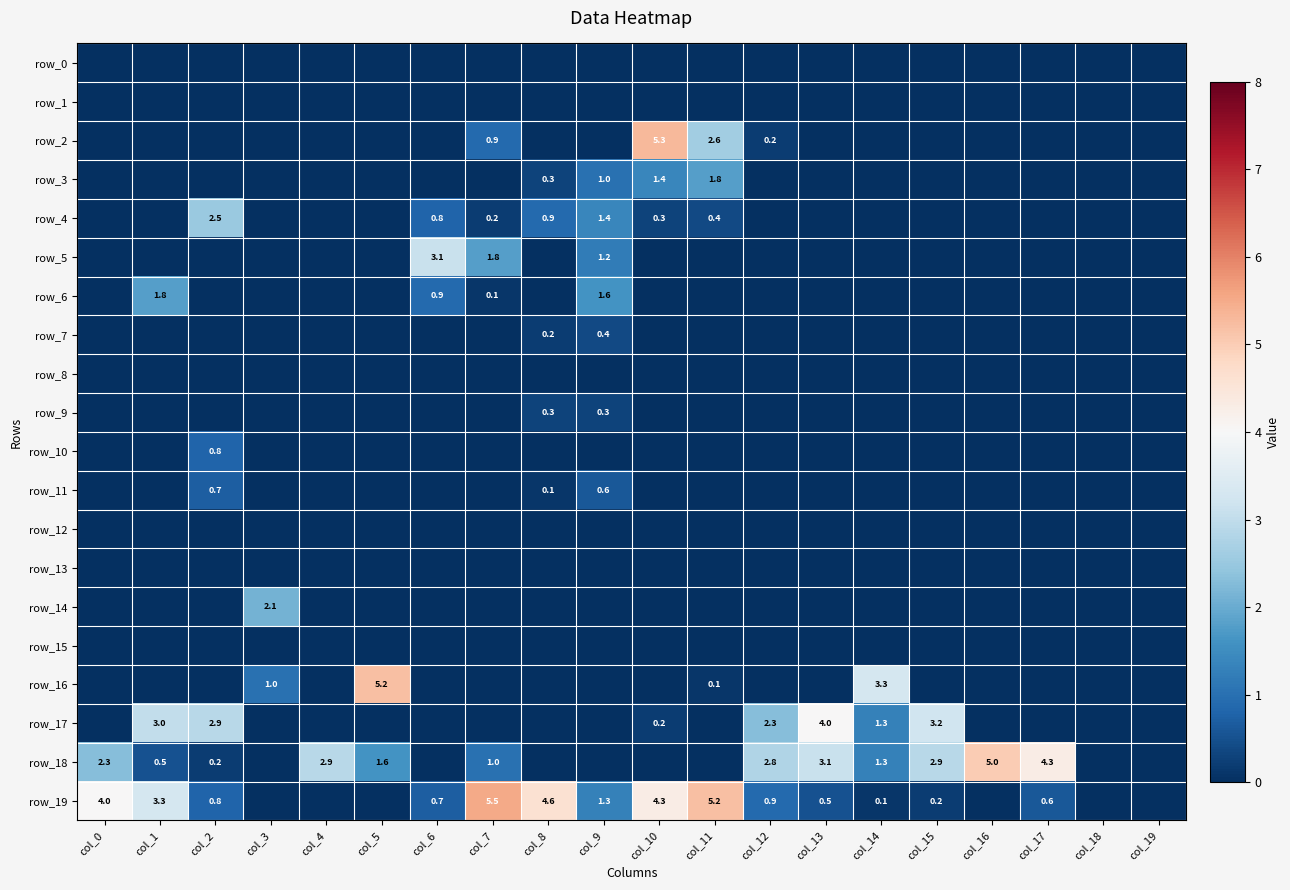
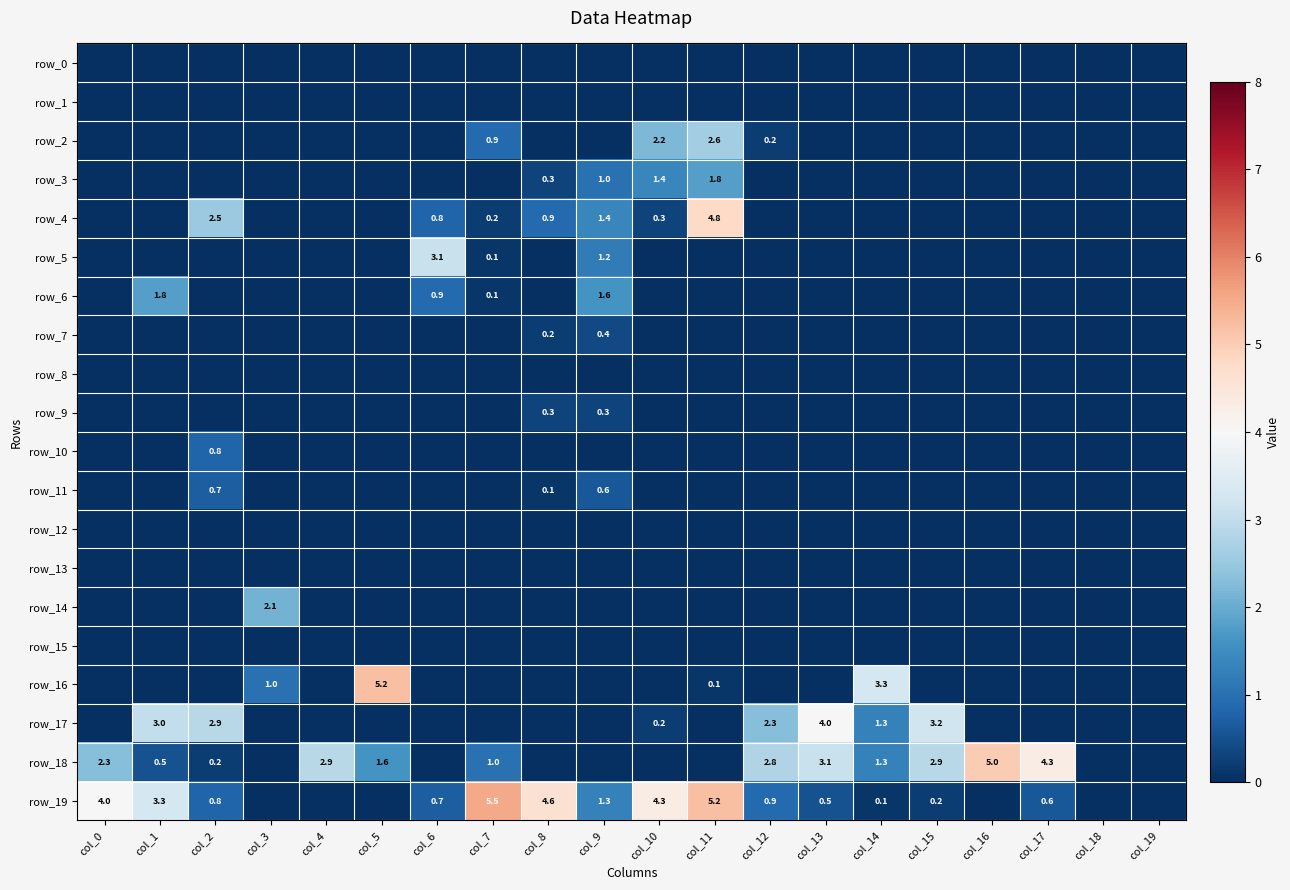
row_2, col_10: 5.3 -> 2.2
row_4, col_11: 0.4 -> 4.8
row_5, col_7: 1.8 -> 0.1
